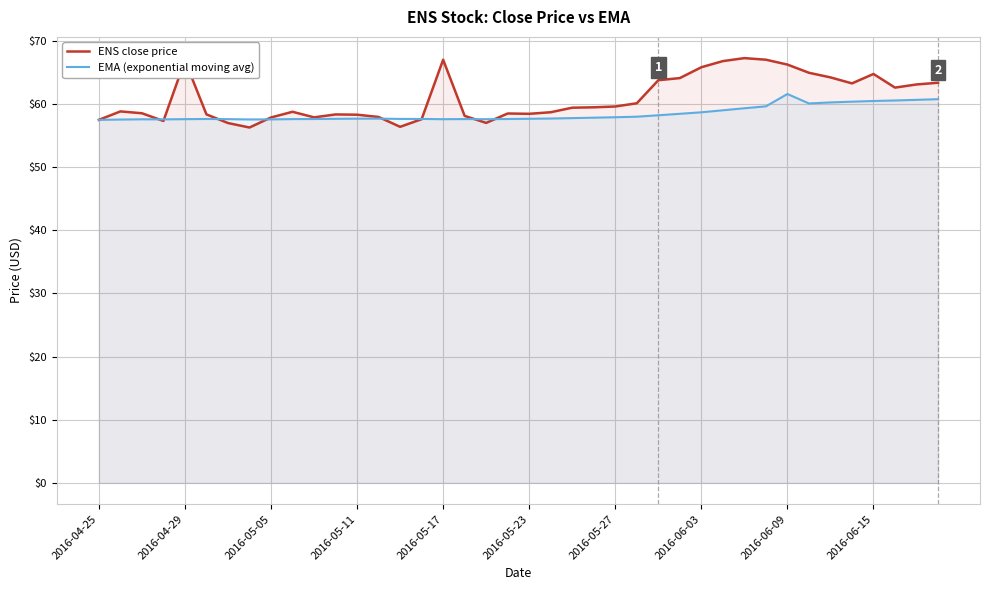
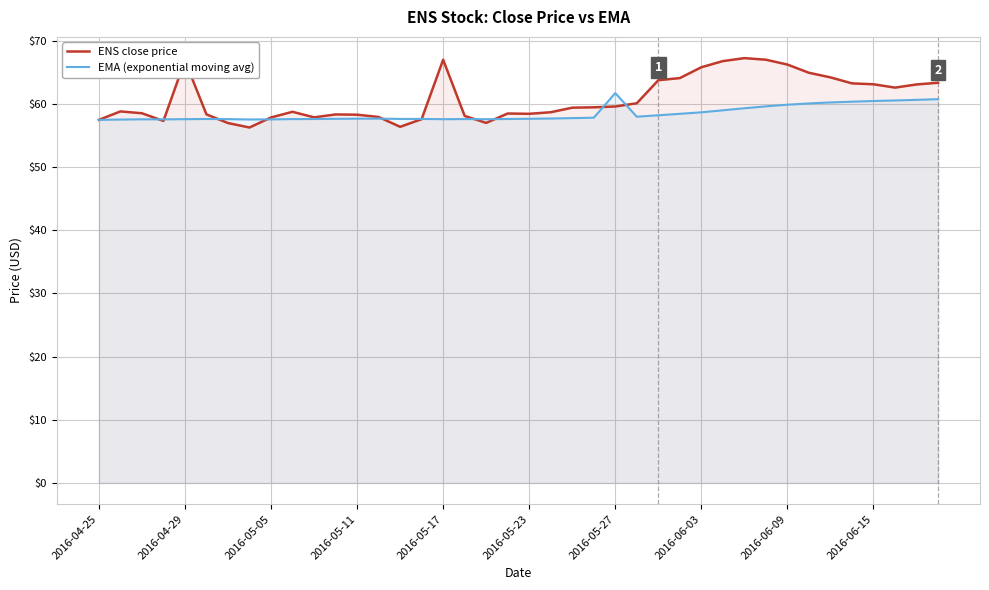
EMA (exponential moving avg), 2016-05-27: $58 -> $62
EMA (exponential moving avg), 2016-06-09: $62 -> $60
ENS close price, 2016-06-15: $65 -> $63
